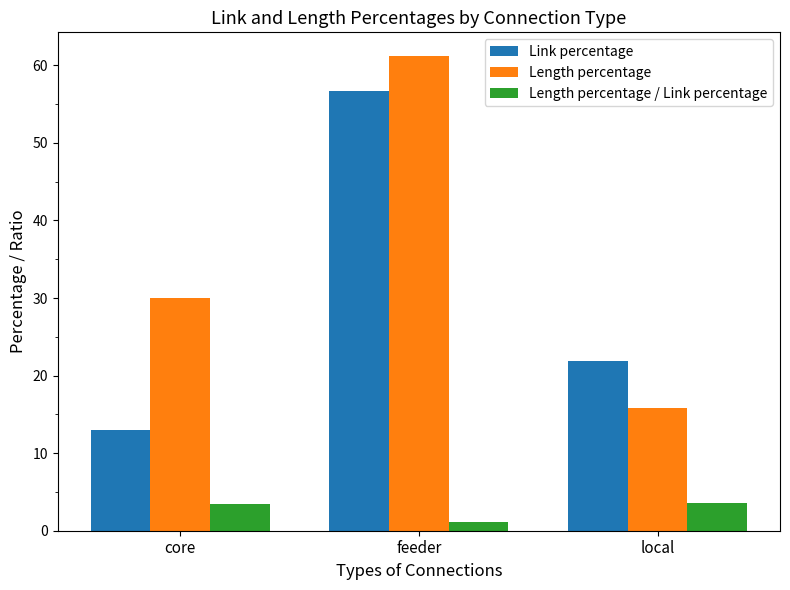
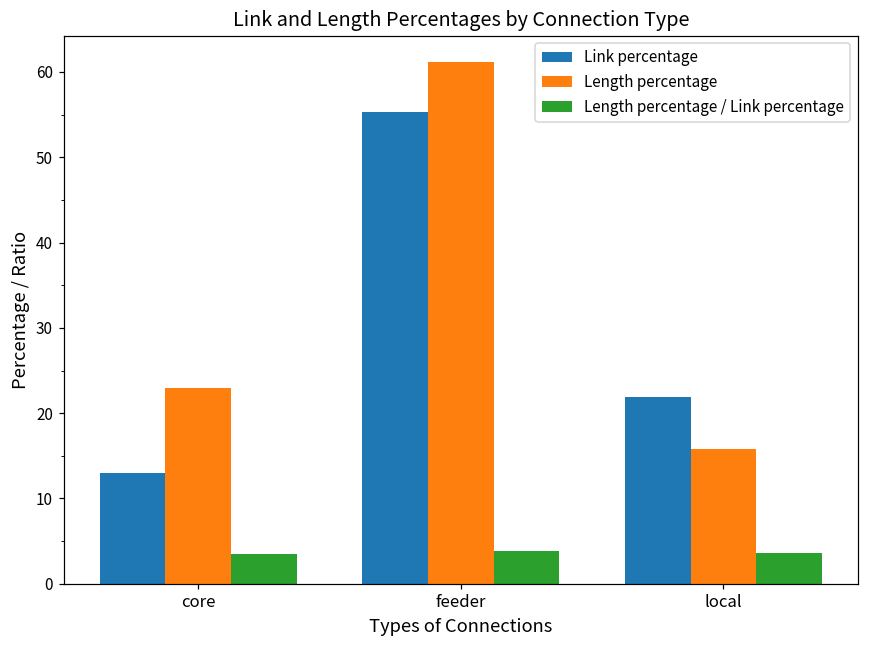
Length percentage, core: 30 -> 23
Link percentage, feeder: 57 -> 55
Length percentage / Link percentage, feeder: 1 -> 4
